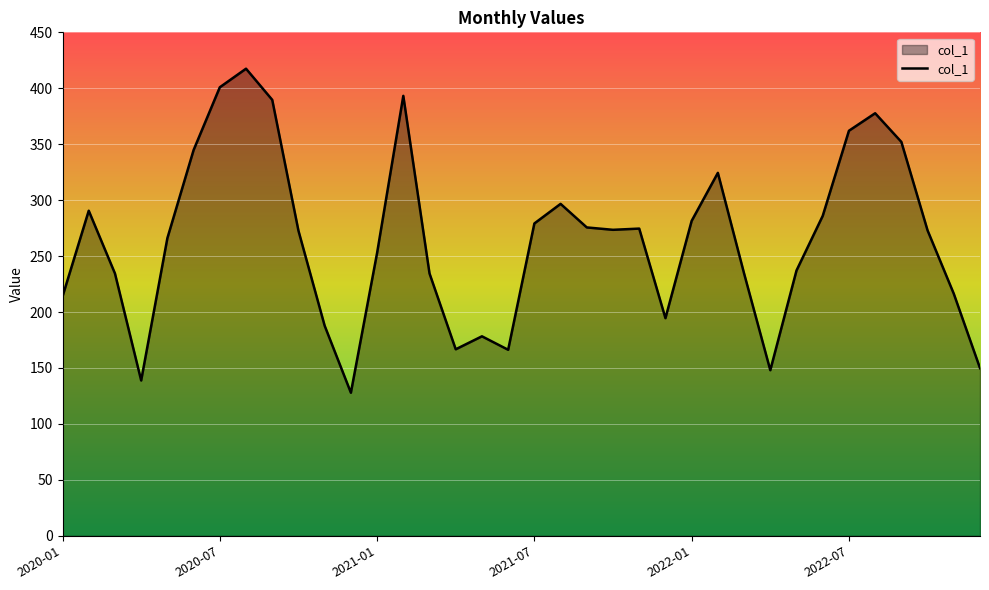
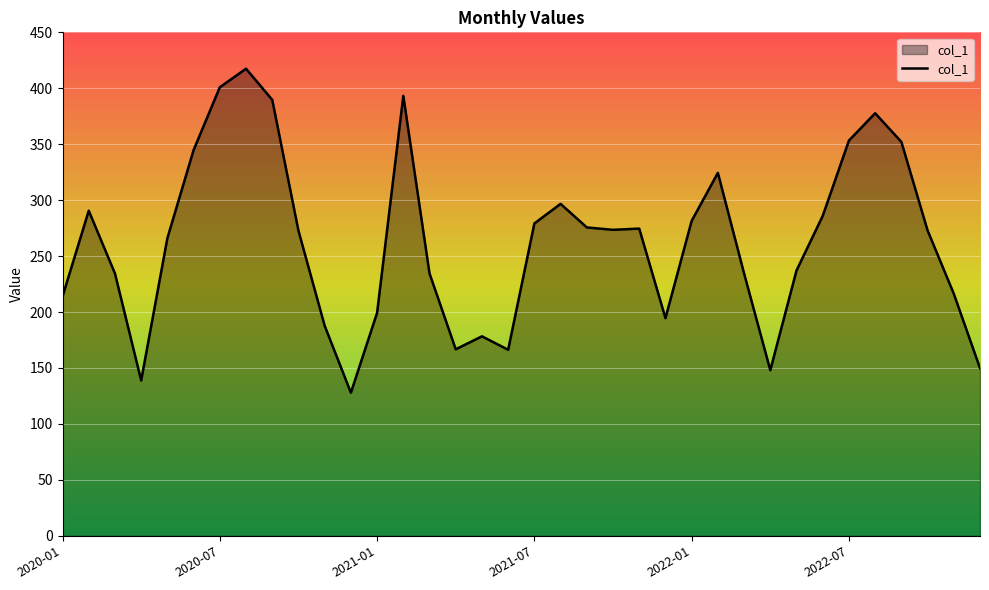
2021-01: 253 -> 199
2022-07: 362 -> 353
